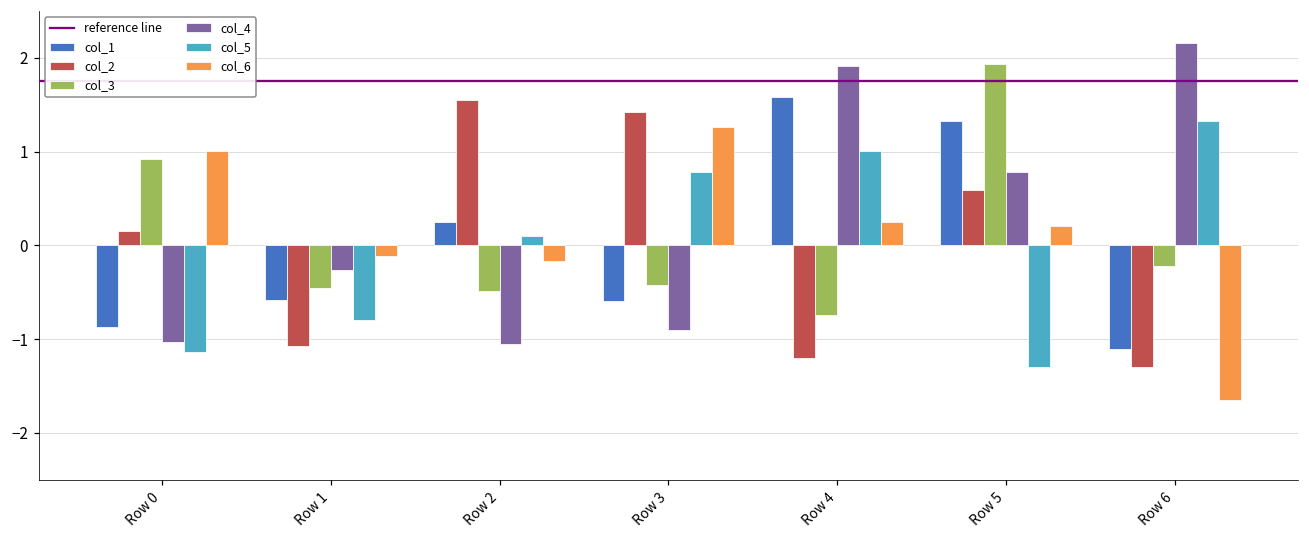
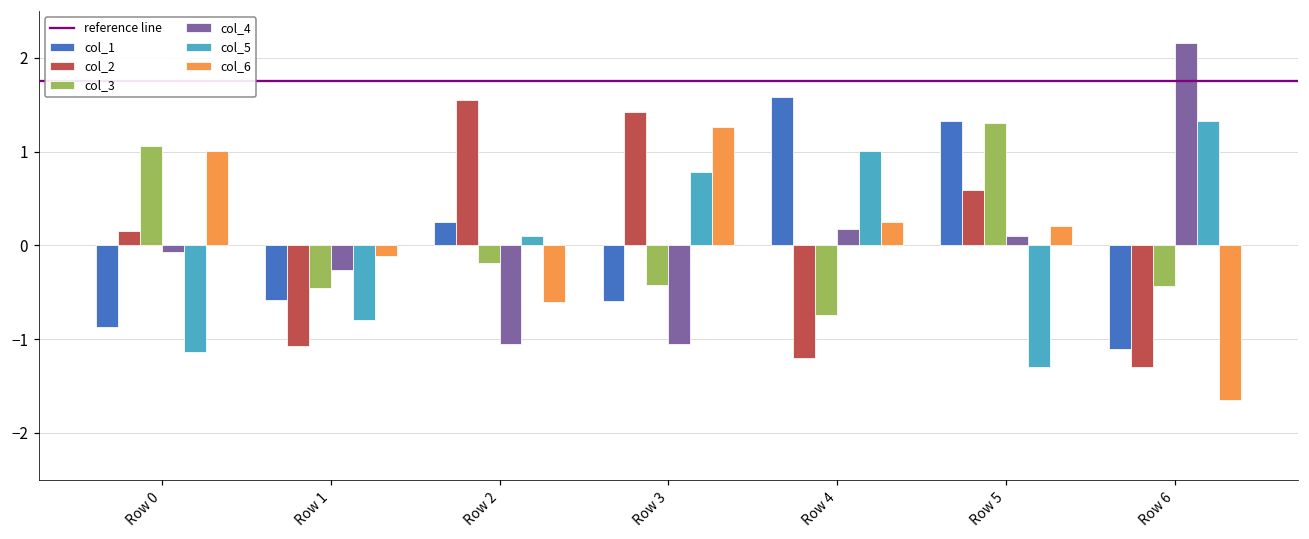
col_3, Row 0: 0.9 -> 1.1
col_4, Row 0: -1.0 -> -0.1
col_3, Row 2: -0.5 -> -0.2
col_6, Row 2: -0.2 -> -0.6
col_4, Row 3: -0.9 -> -1.0
col_4, Row 4: 1.9 -> 0.2
col_3, Row 5: 1.9 -> 1.3
col_4, Row 5: 0.8 -> 0.1
col_3, Row 6: -0.2 -> -0.4
